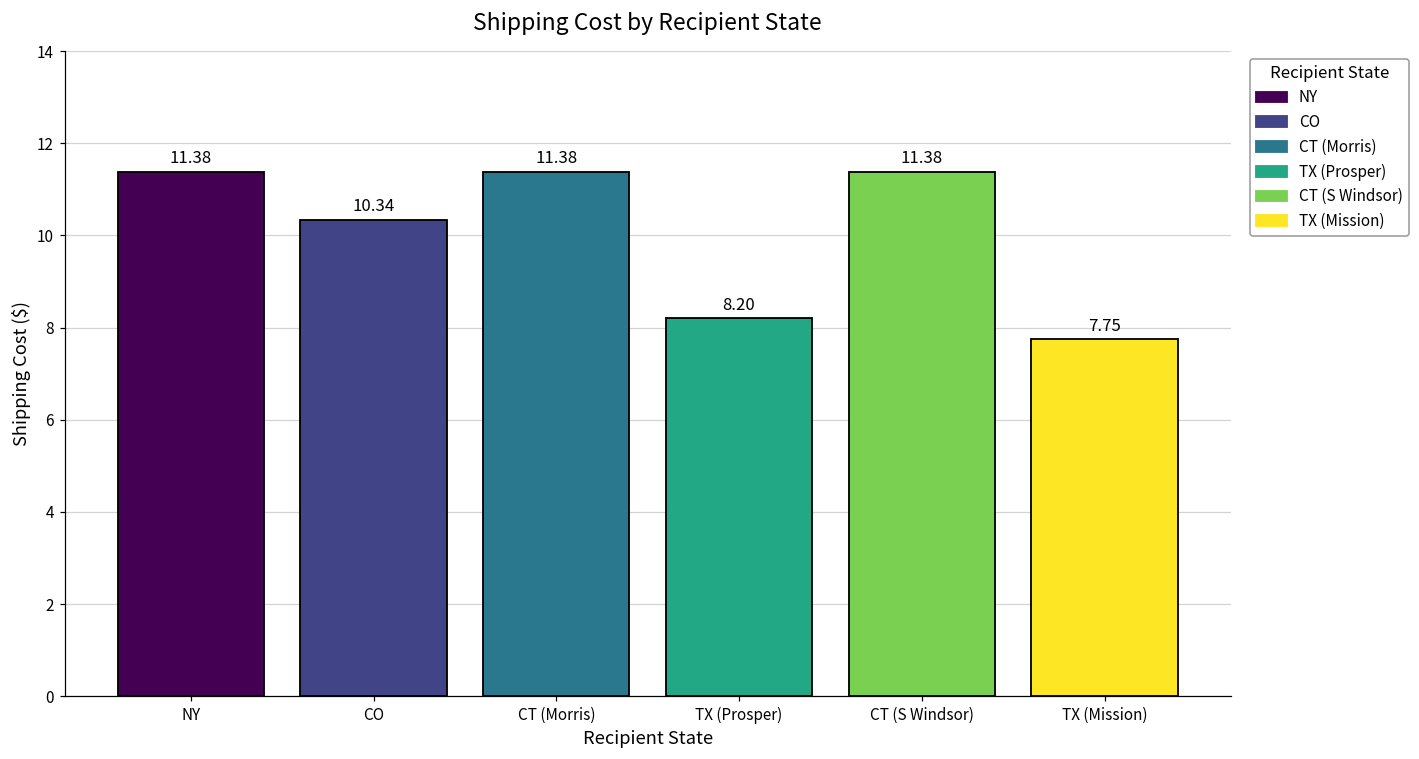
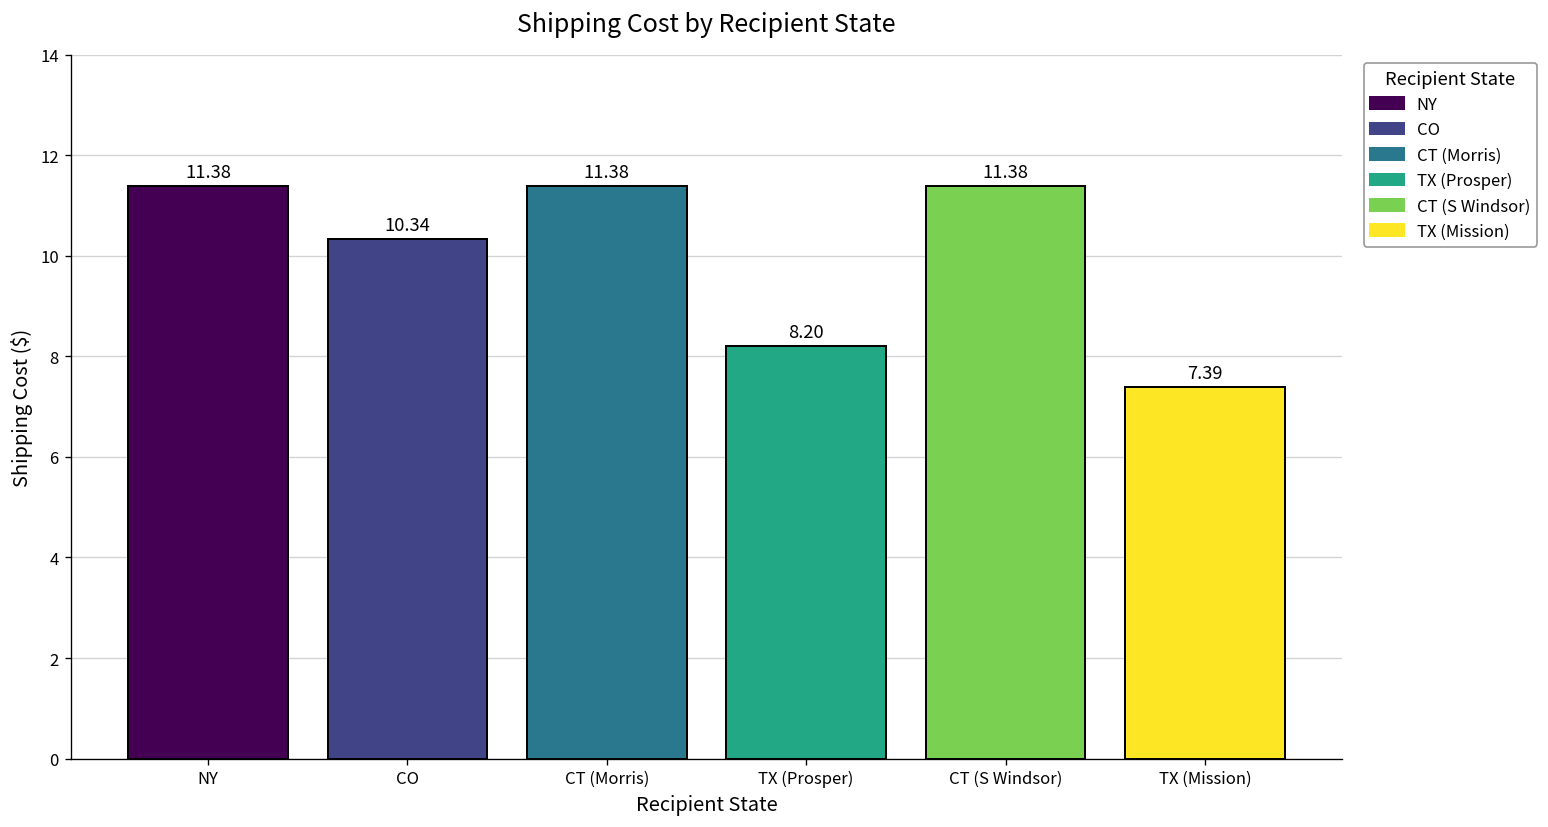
TX (Mission): 7.75 -> 7.39
